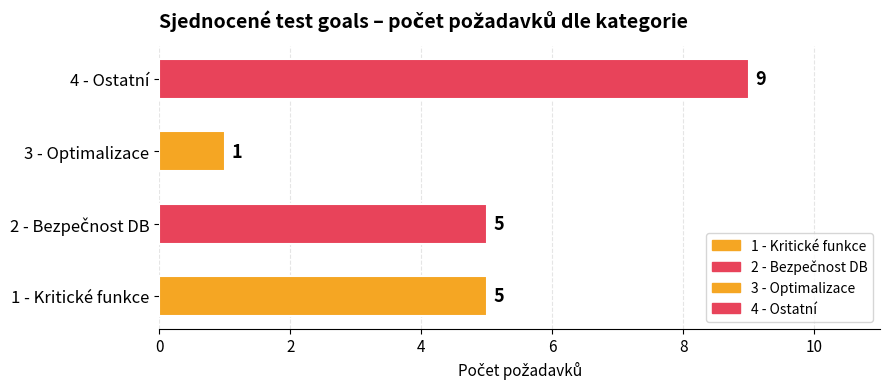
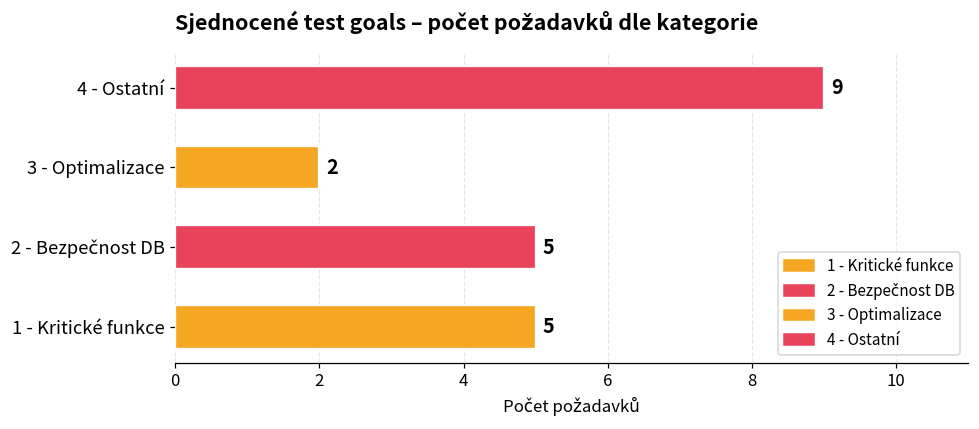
3 - Optimalizace: 1 -> 2
